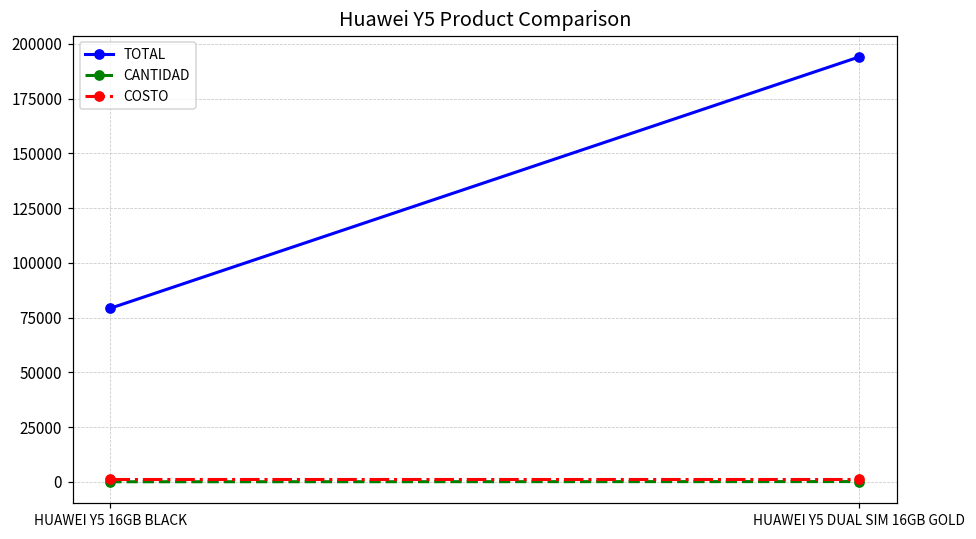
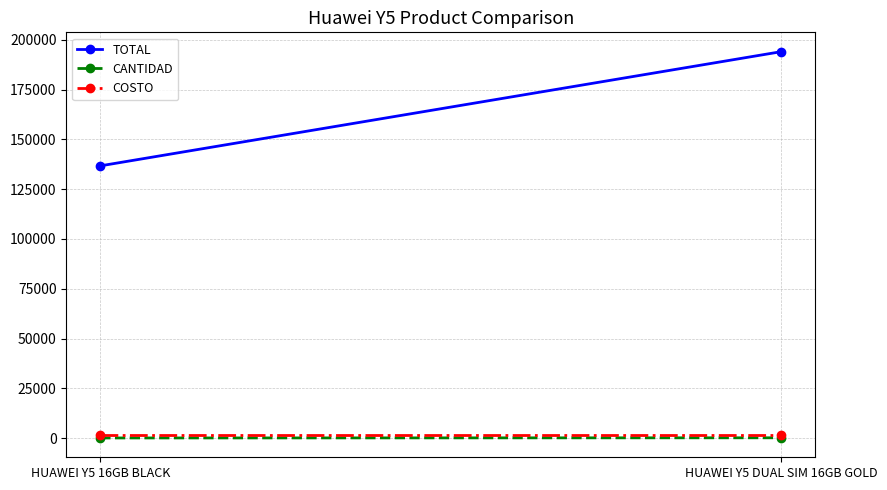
TOTAL, HUAWEI Y5 16GB BLACK: 79000 -> 137000
